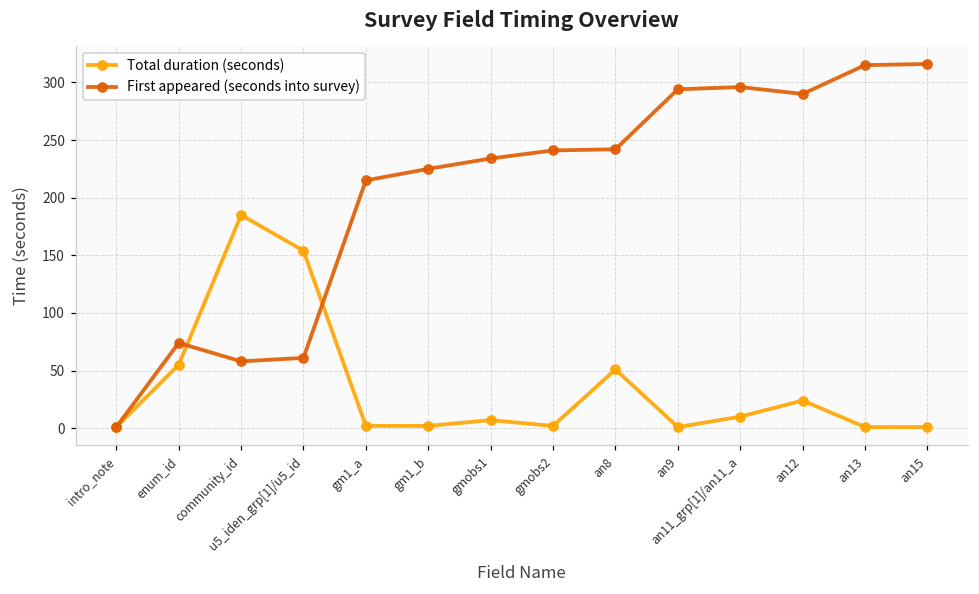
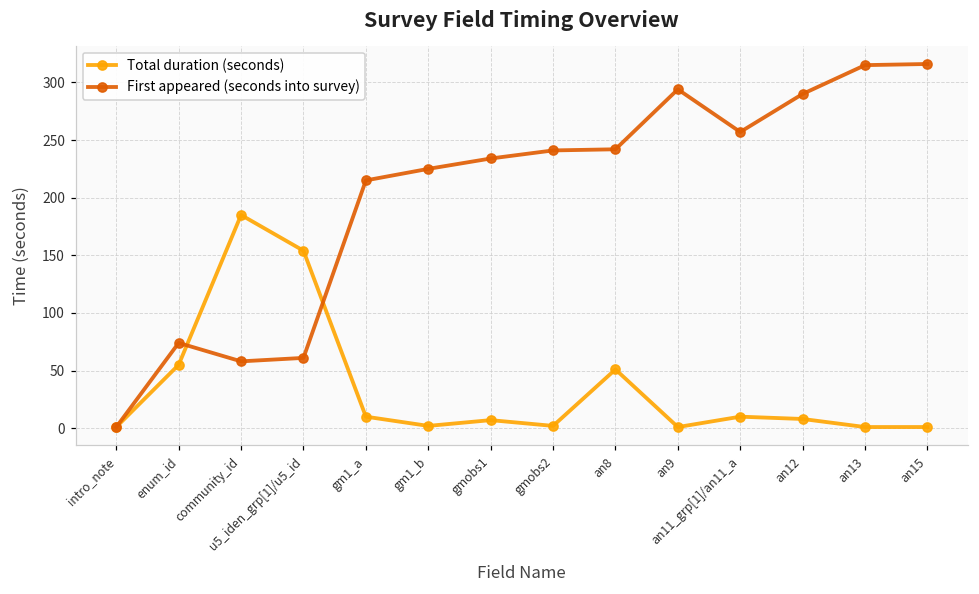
Total duration (seconds), gm1_a: 2 -> 10
First appeared (seconds into survey), an11_grp[1]/an11_a: 296 -> 257
Total duration (seconds), an12: 24 -> 8
